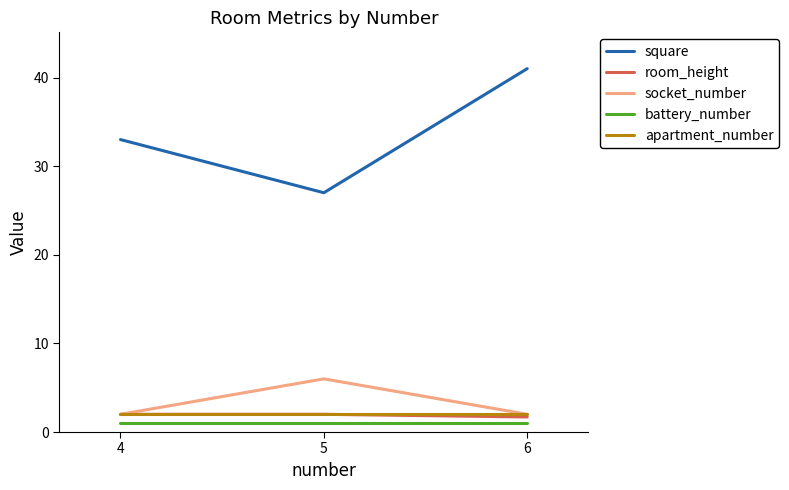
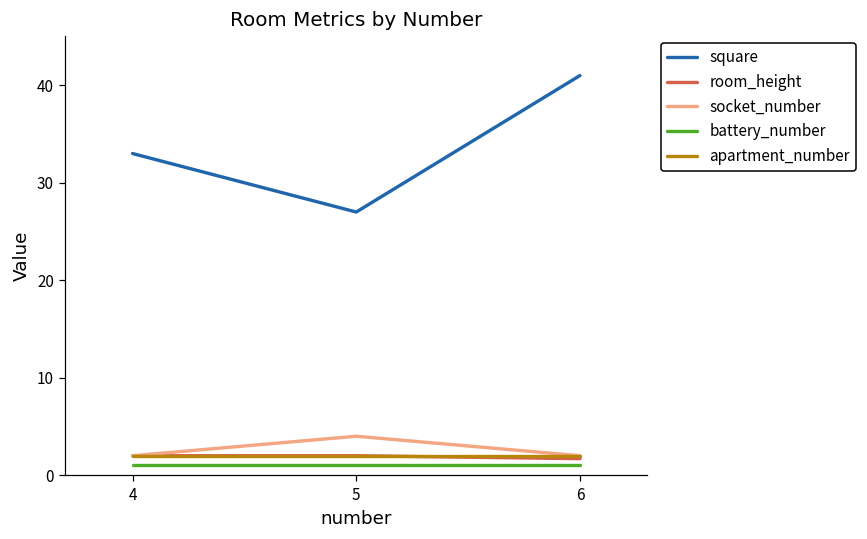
socket_number, 5: 6 -> 4
